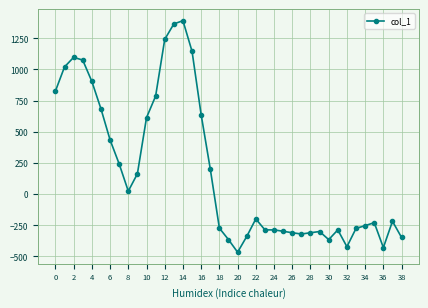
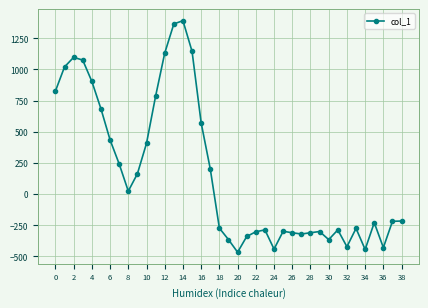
10: 610 -> 410
12: 1240 -> 1130
16: 640 -> 570
22: -200 -> -300
24: -290 -> -440
34: -250 -> -440
38: -350 -> -220
